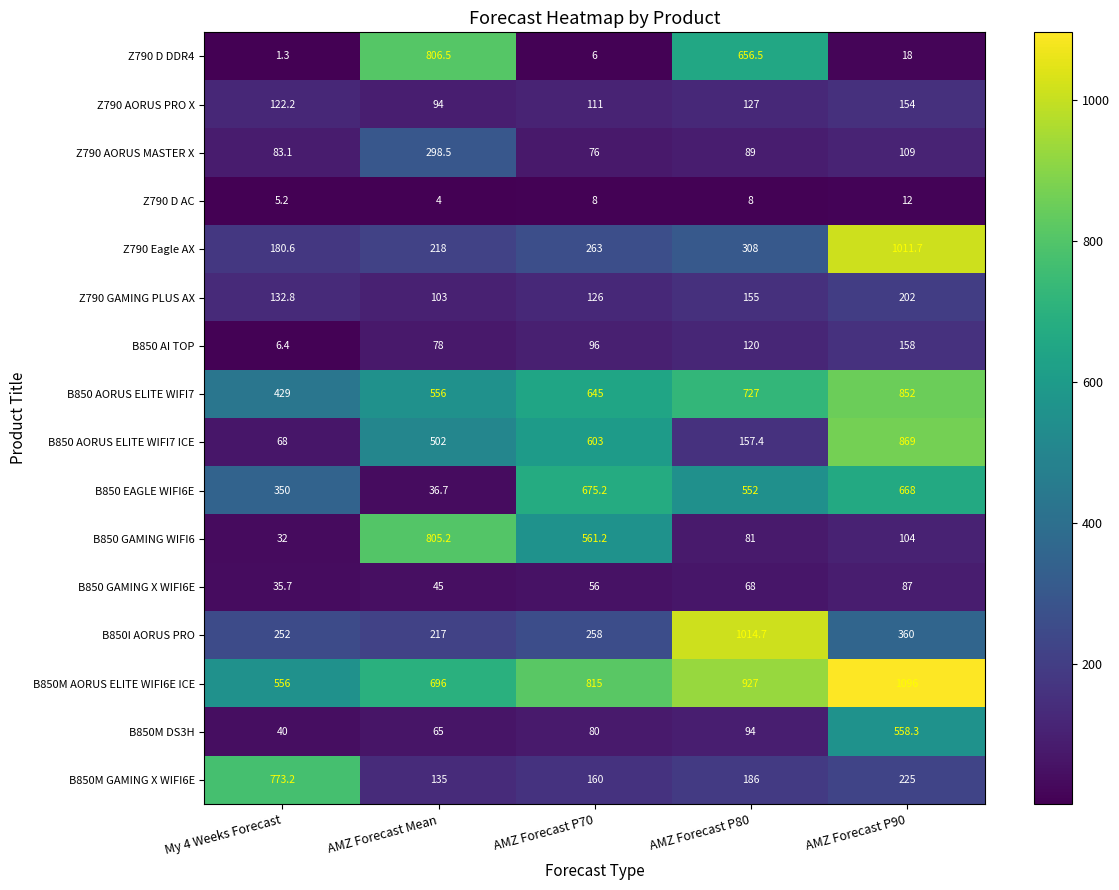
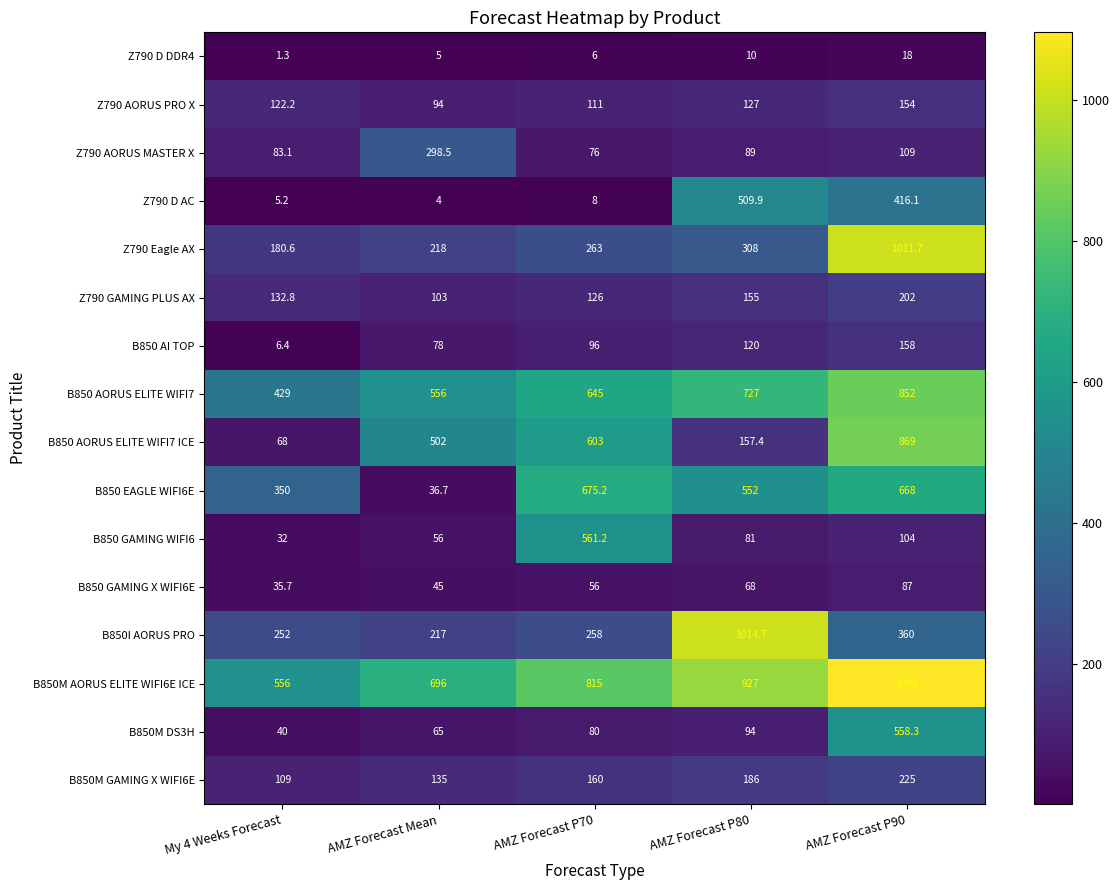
Z790 D DDR4, AMZ Forecast Mean: 806.5 -> 5
Z790 D DDR4, AMZ Forecast P80: 656.5 -> 10
Z790 D AC, AMZ Forecast P80: 8 -> 509.9
Z790 D AC, AMZ Forecast P90: 12 -> 416.1
B850 GAMING WIFI6, AMZ Forecast Mean: 805.2 -> 56
B850M GAMING X WIFI6E, My 4 Weeks Forecast: 773.2 -> 109
